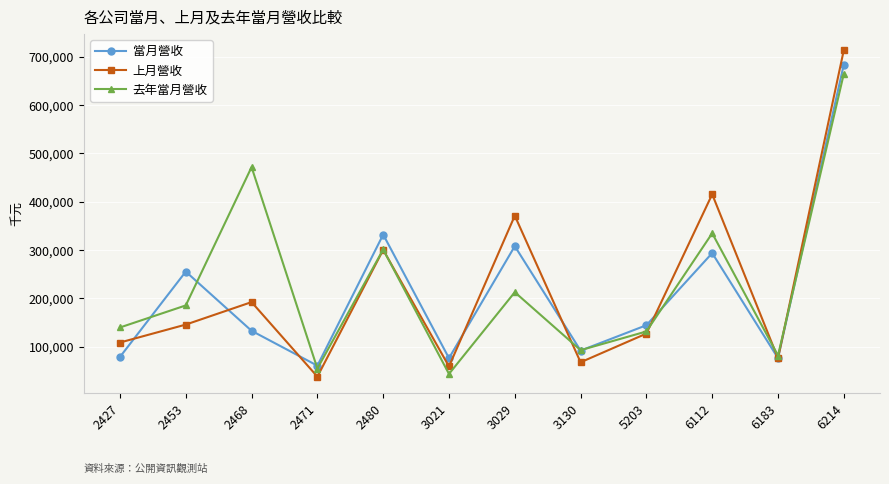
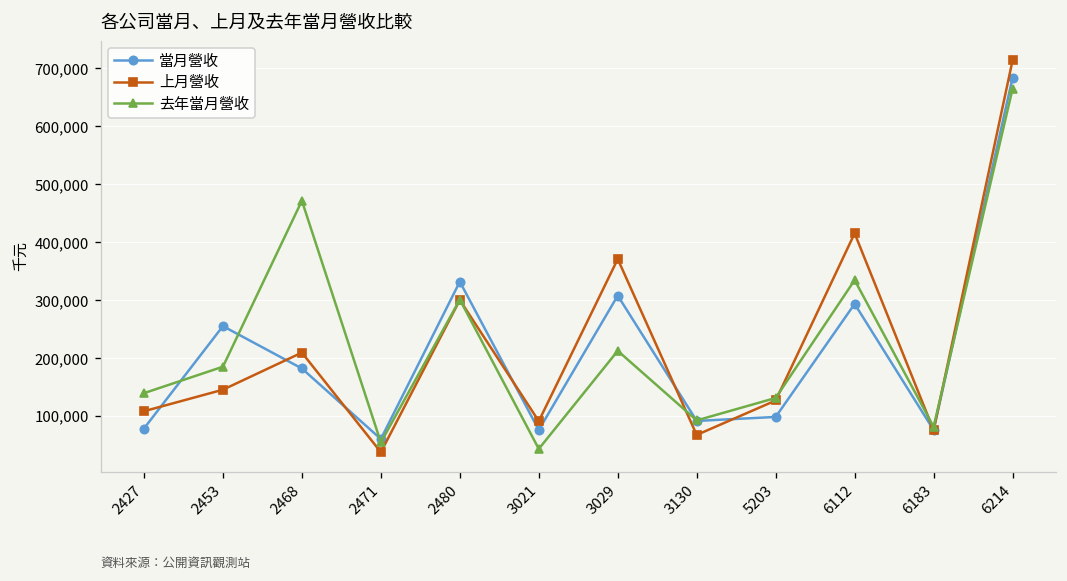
當月營收, 2468: 130,000 -> 180,000
上月營收, 2468: 190,000 -> 210,000
上月營收, 3021: 60,000 -> 90,000
當月營收, 5203: 140,000 -> 100,000
